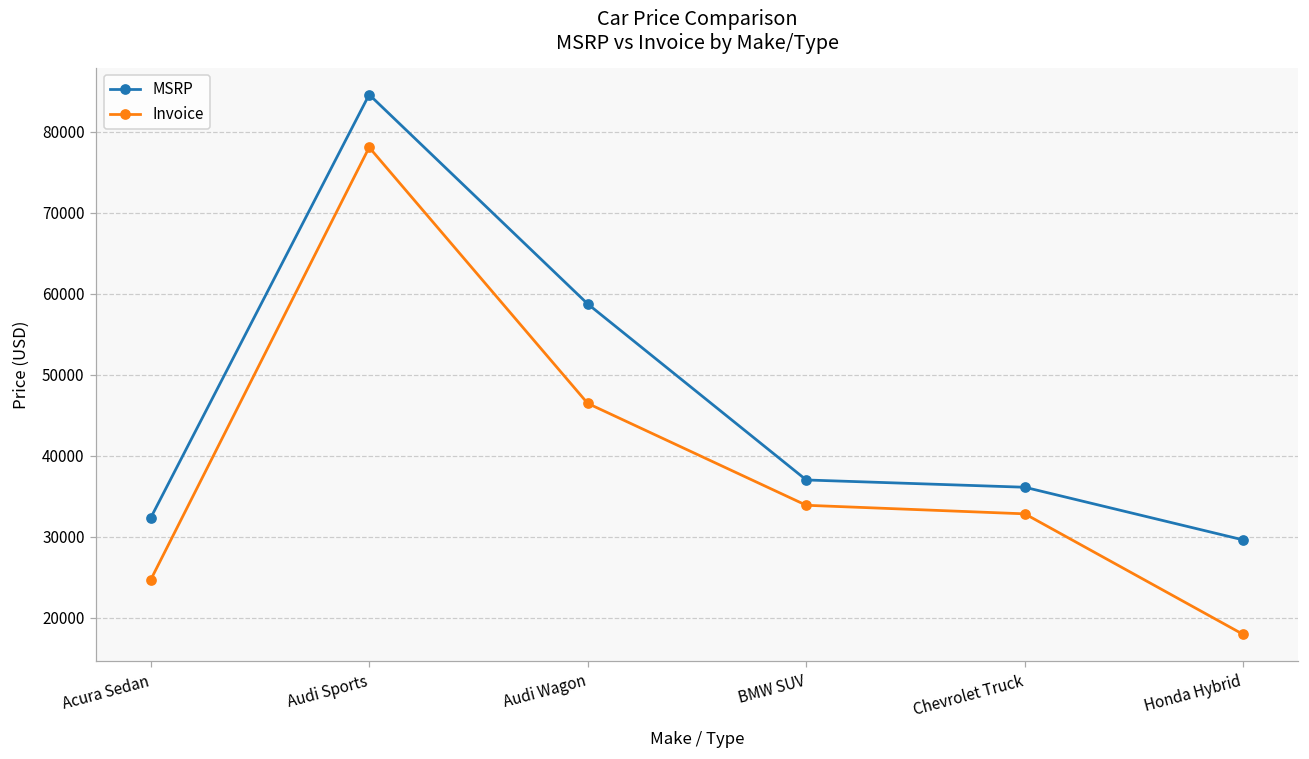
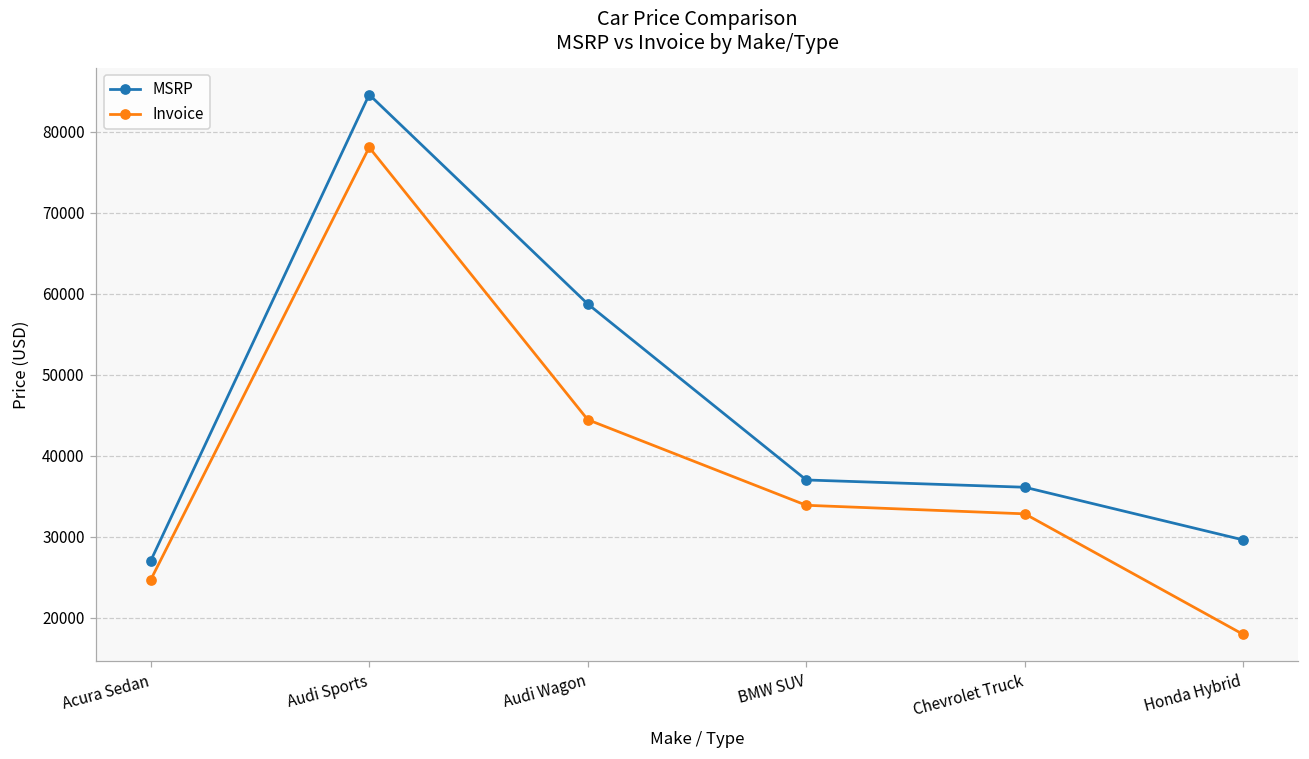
MSRP, Acura Sedan: 32000 -> 27000
Invoice, Audi Wagon: 46000 -> 44000
